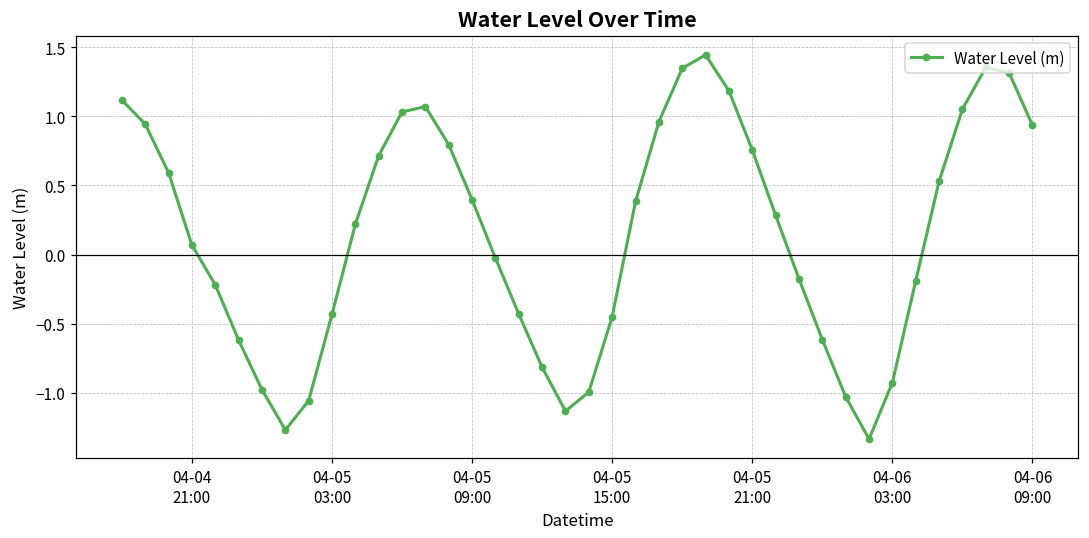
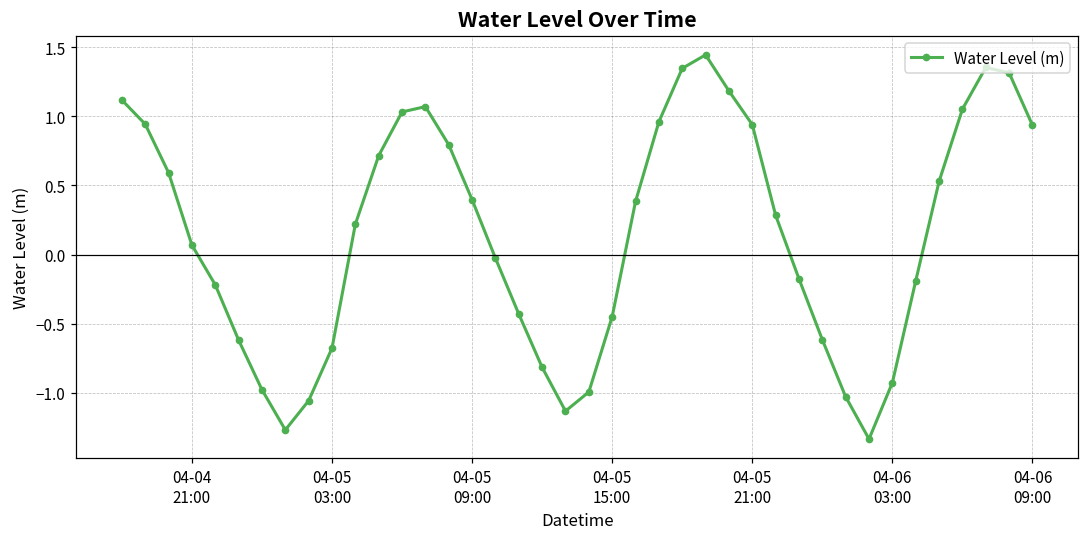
04-05 03:00: -0.43 -> -0.68
04-05 21:00: 0.76 -> 0.94
